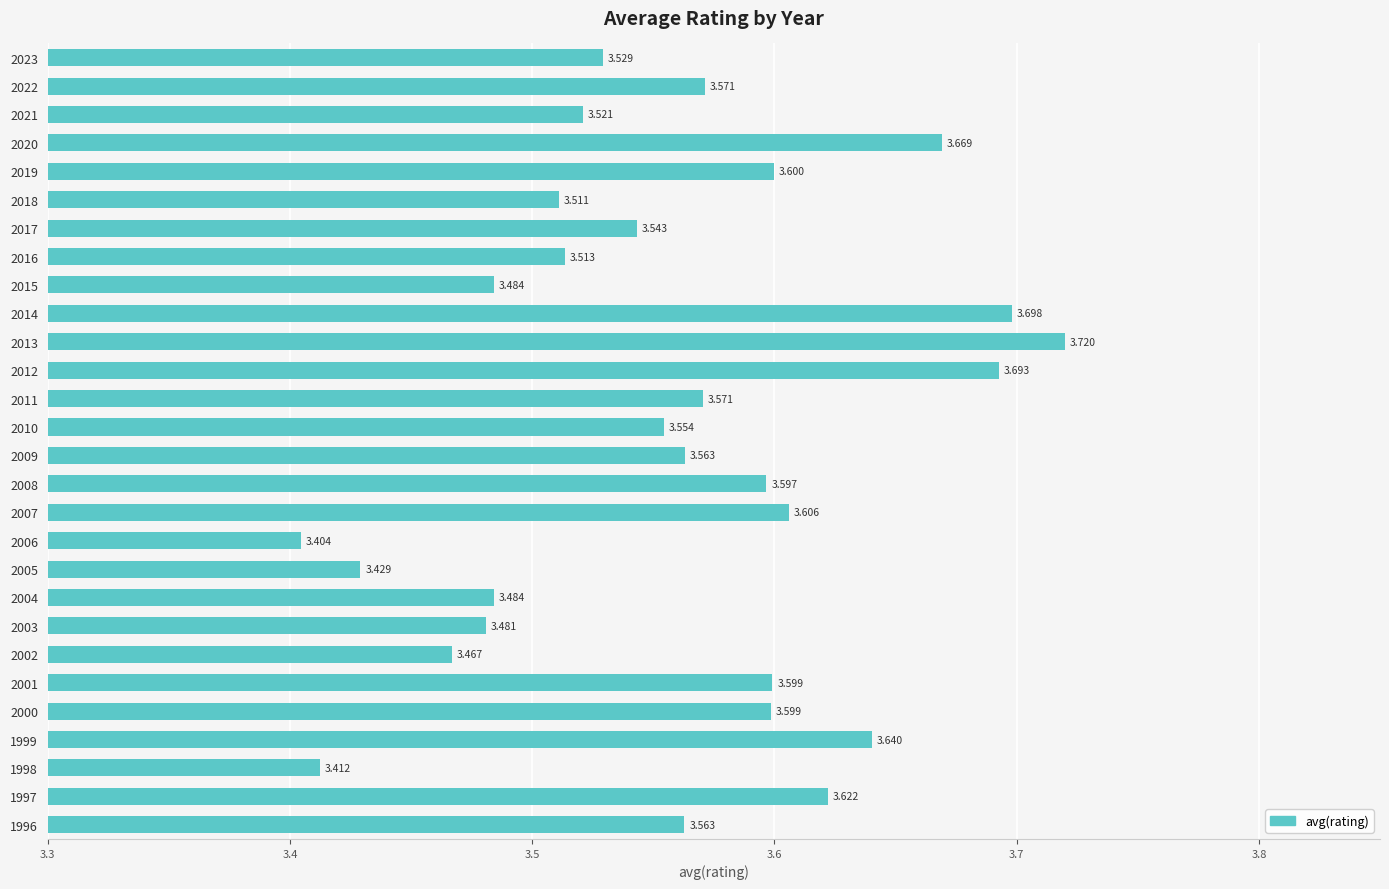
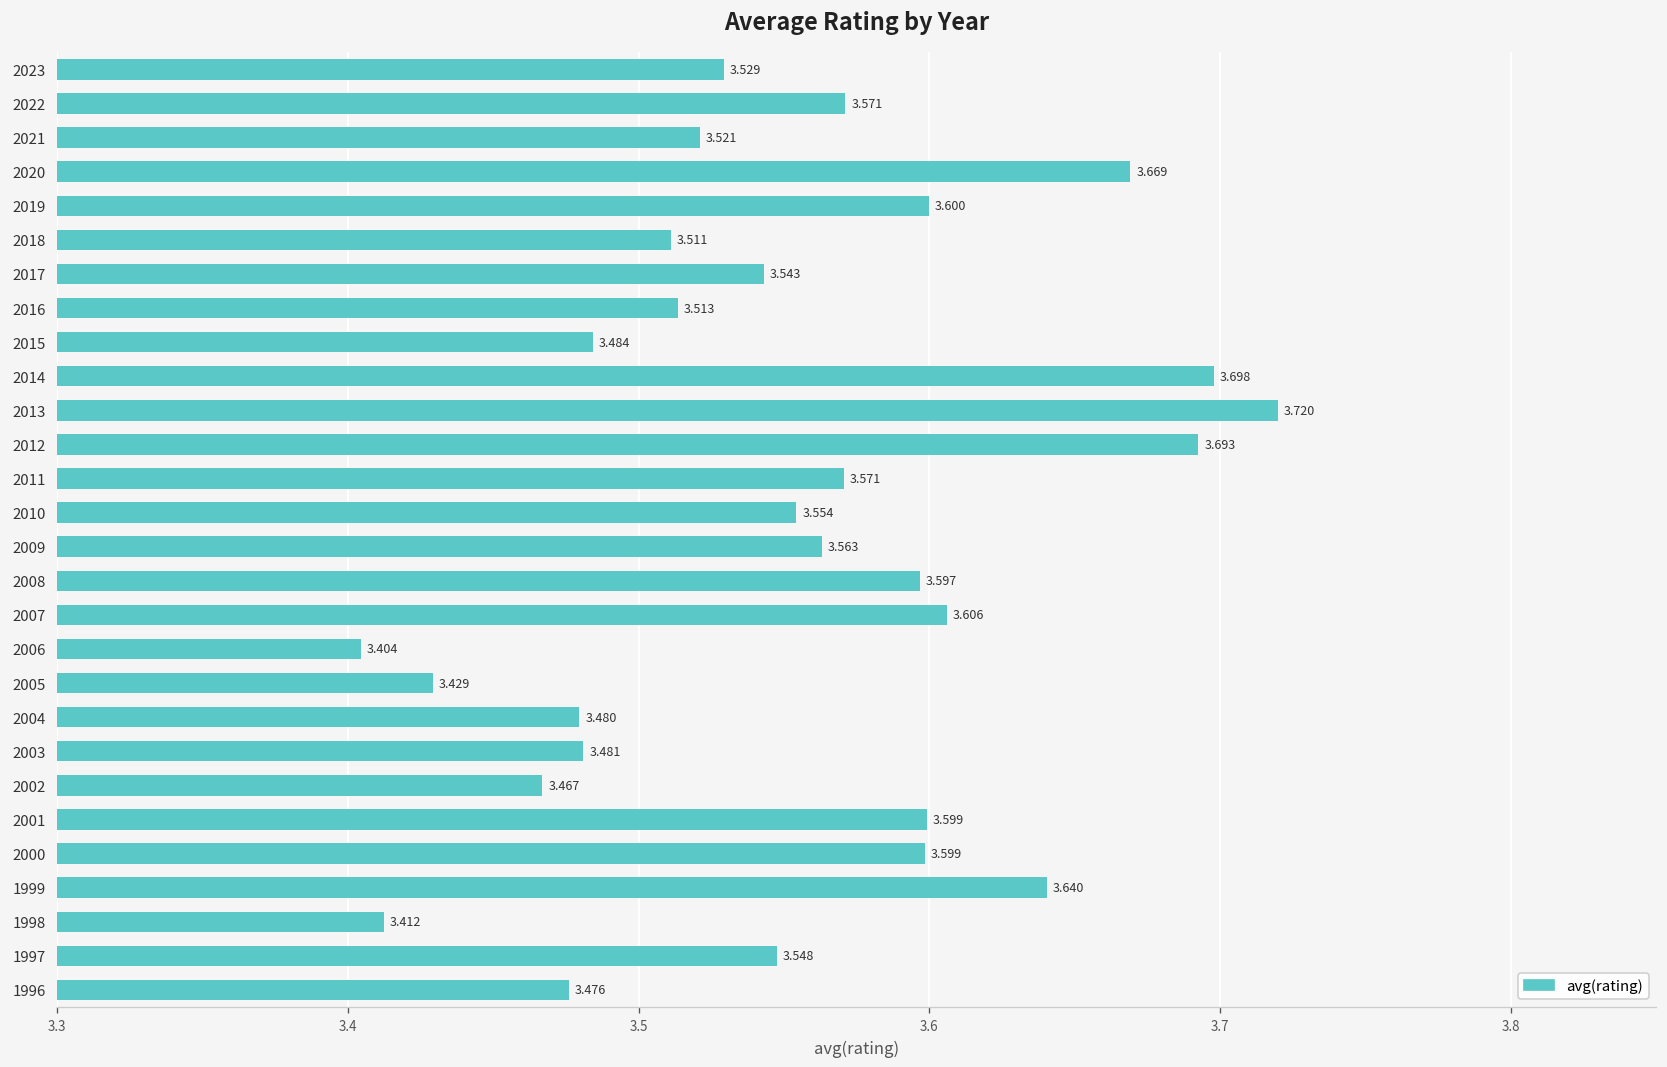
2004: 3.484 -> 3.480
1997: 3.622 -> 3.548
1996: 3.563 -> 3.476
